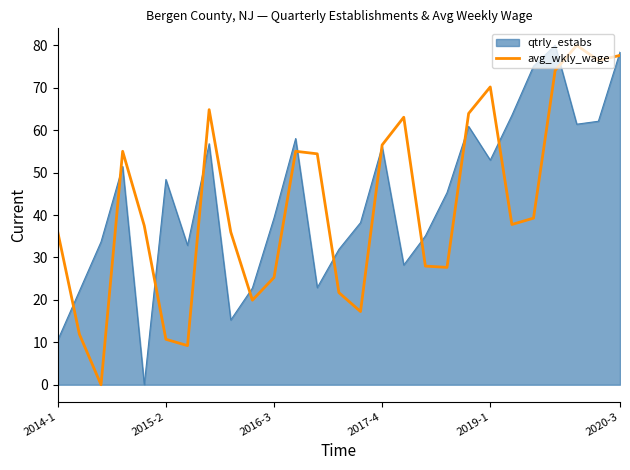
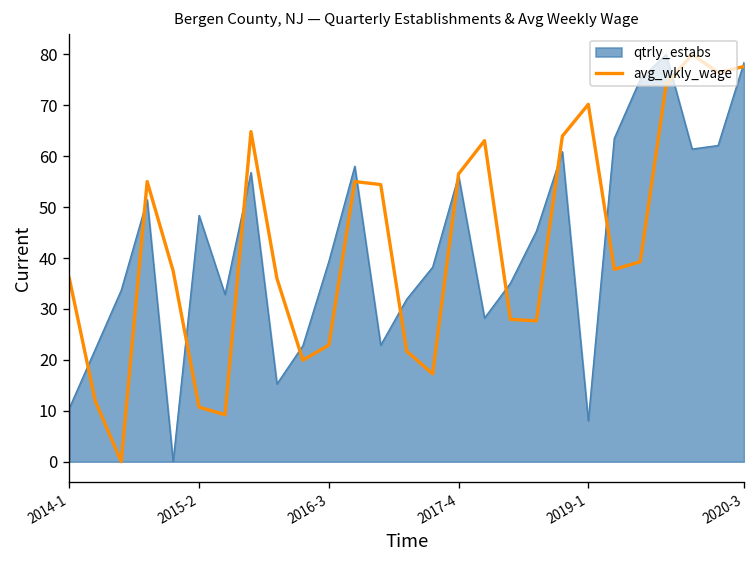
avg_wkly_wage, 2016-3: 25 -> 23
qtrly_estabs, 2019-1: 53 -> 8
